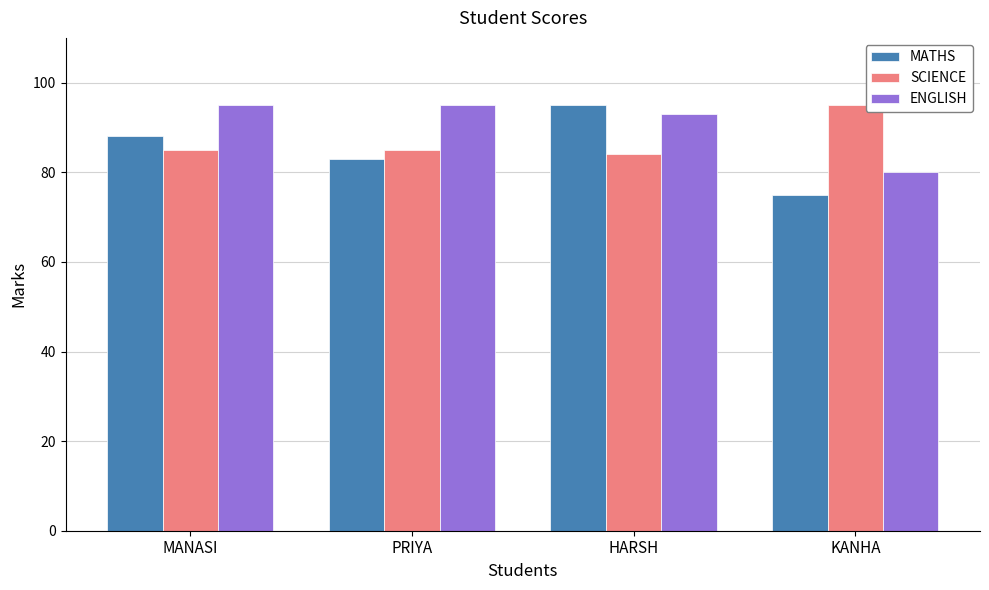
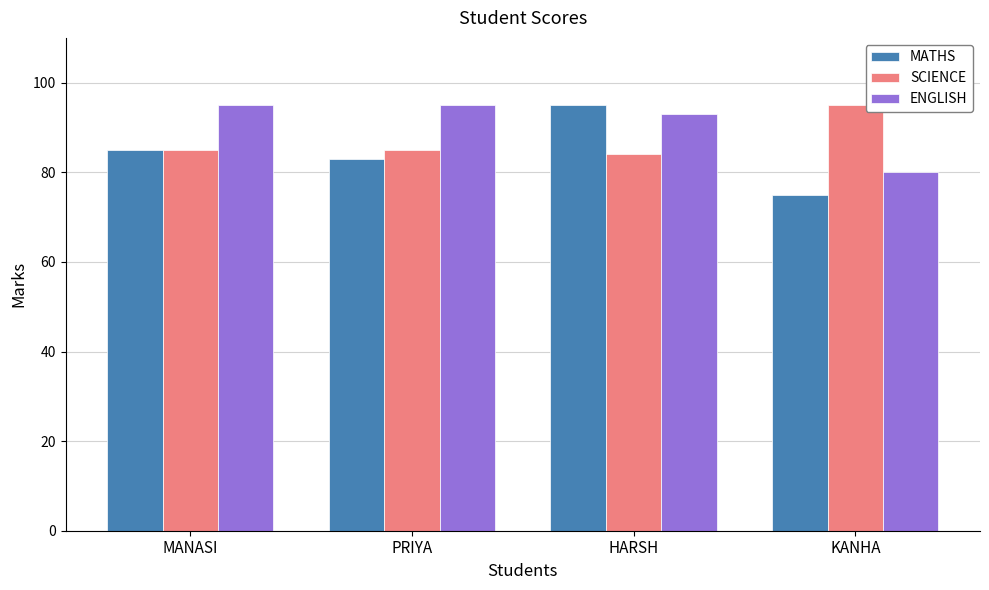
MATHS, MANASI: 88 -> 85
